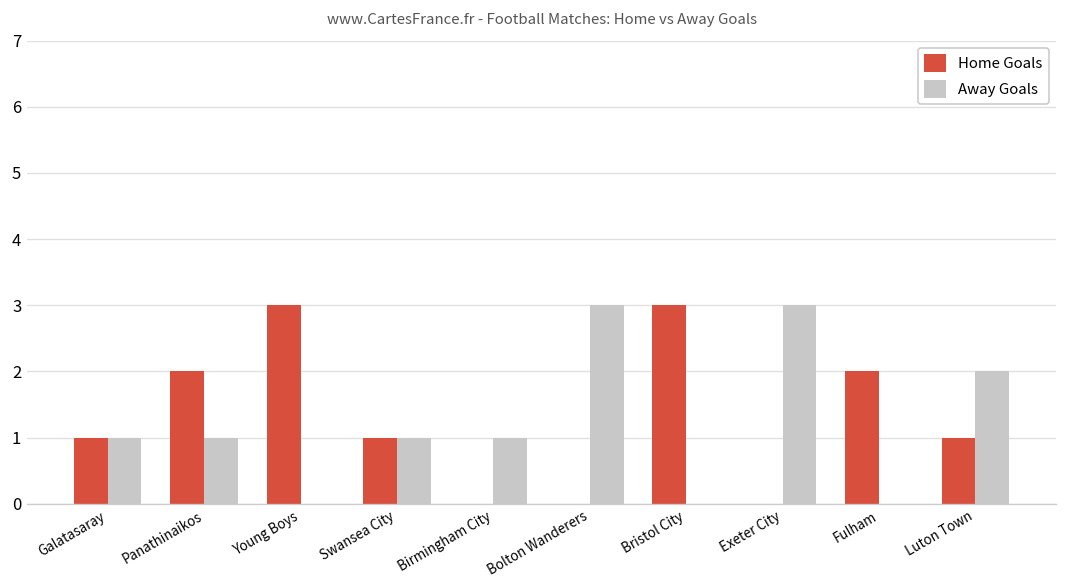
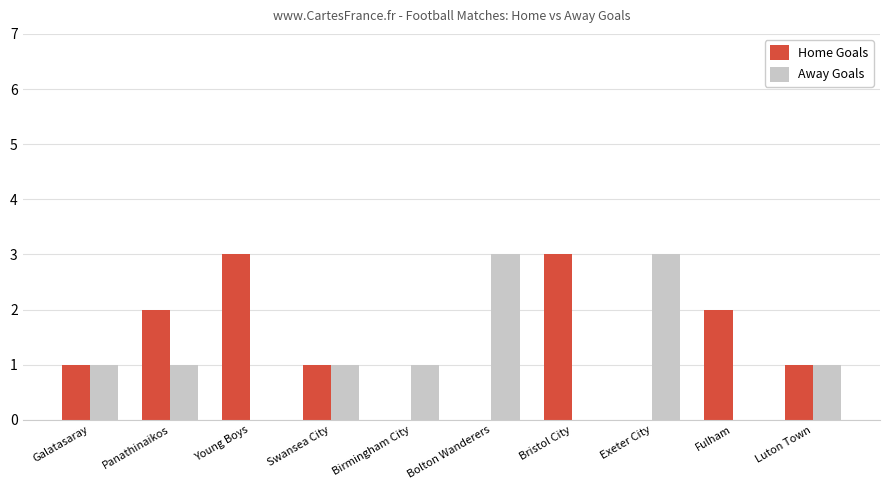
Away Goals, Luton Town: 2 -> 1
